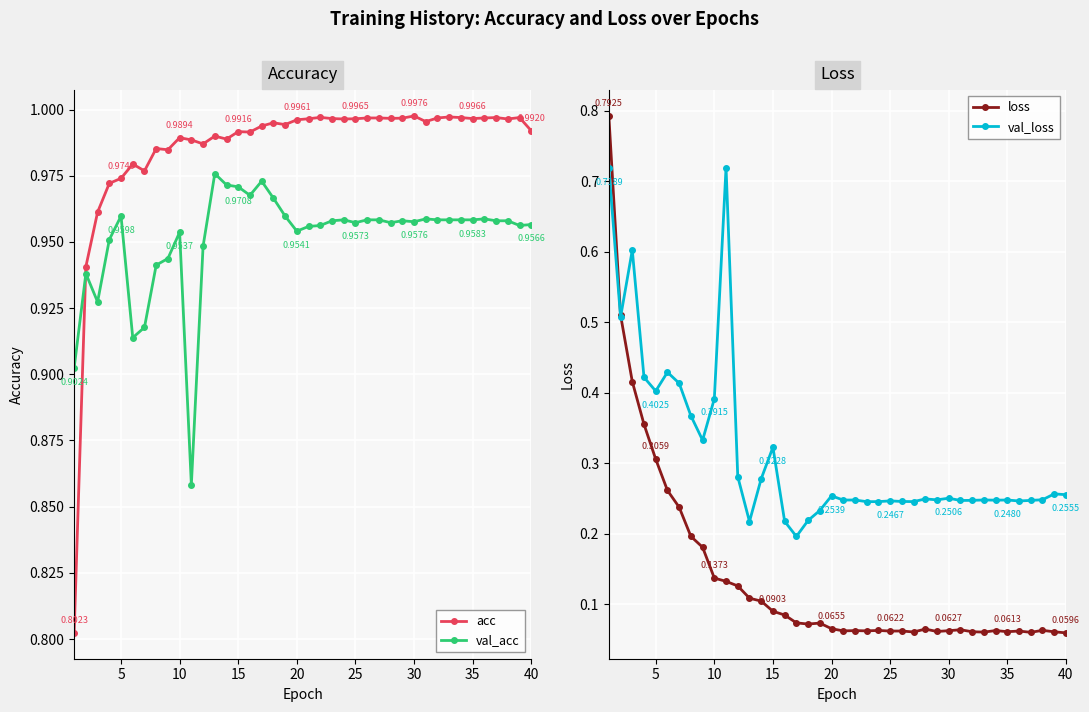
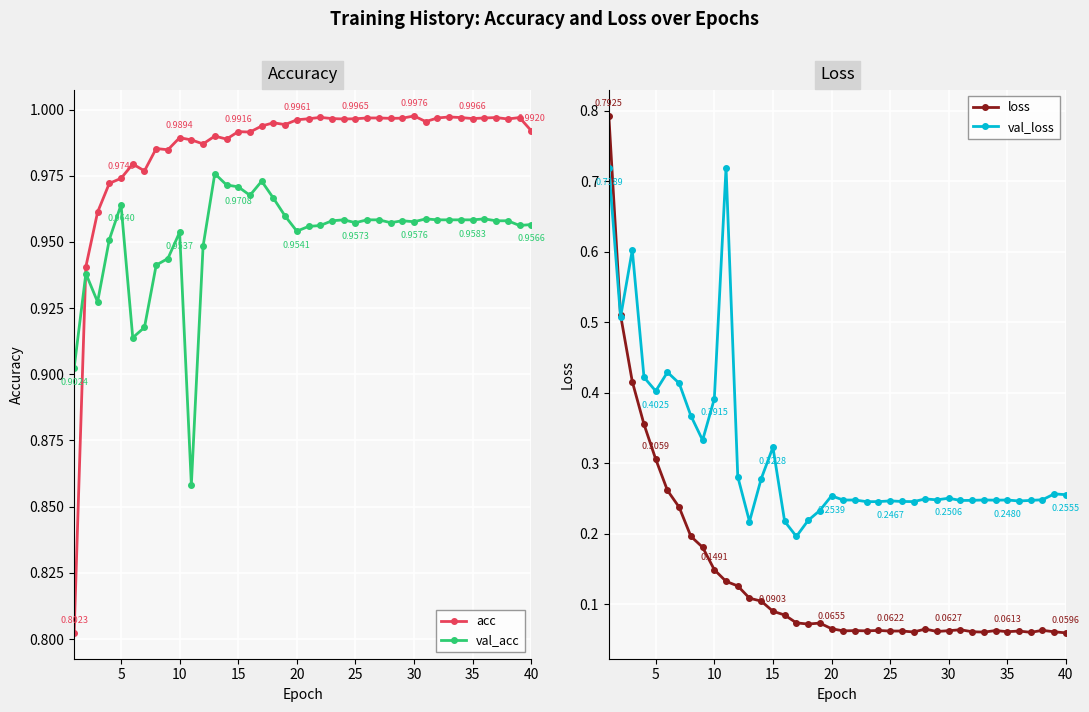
Accuracy, val_acc, 5: 0.9598 -> 0.9640
Loss, loss, 10: 0.1373 -> 0.1491
